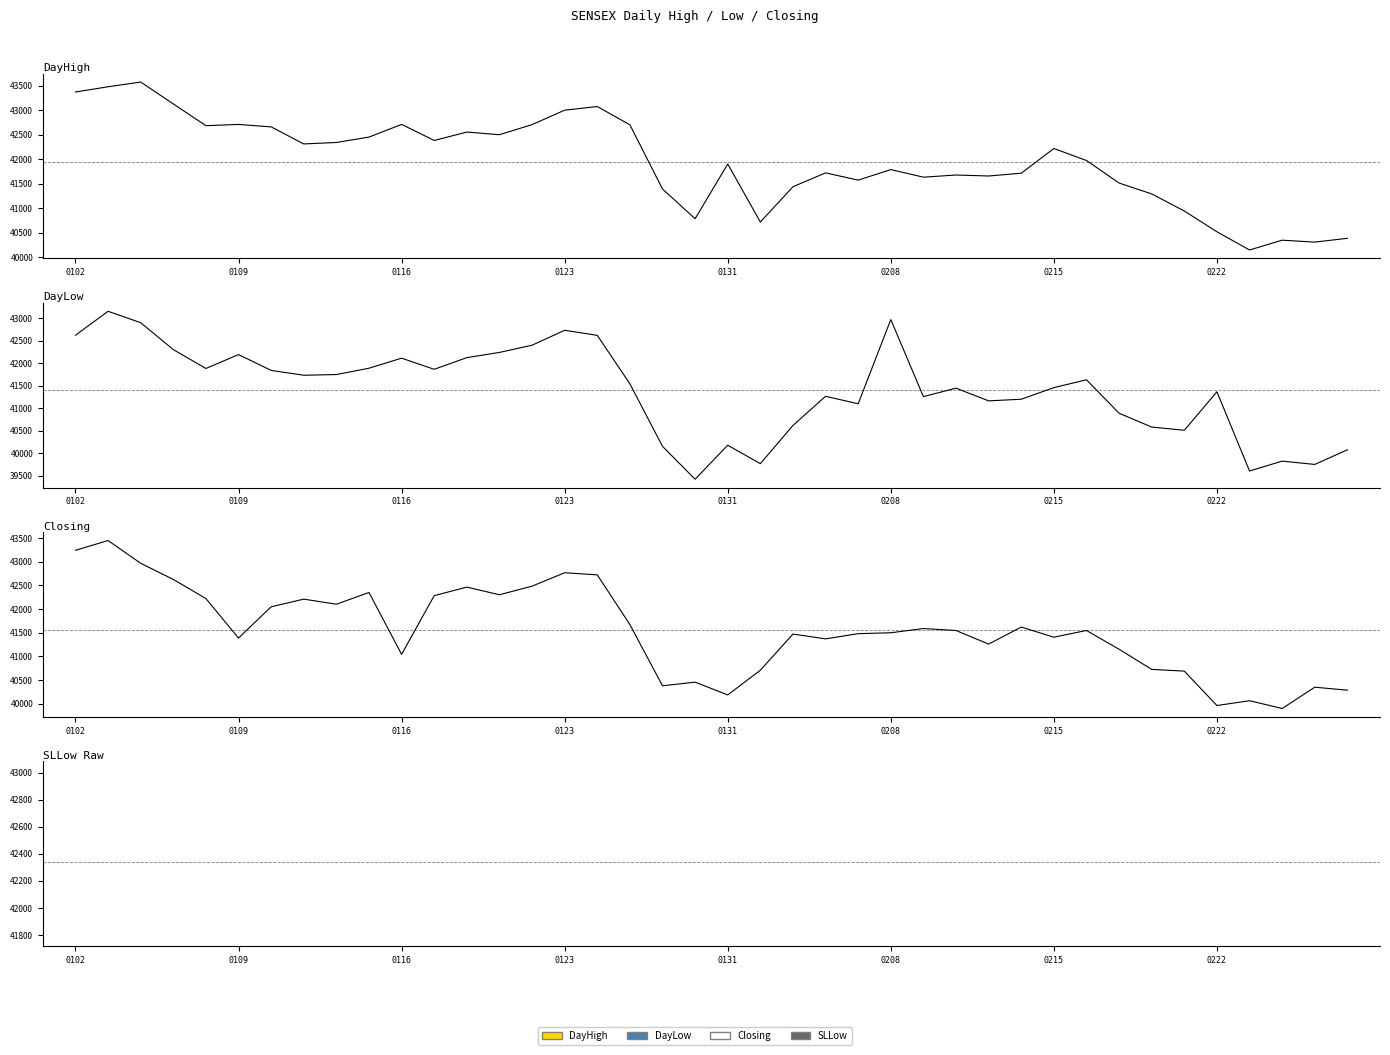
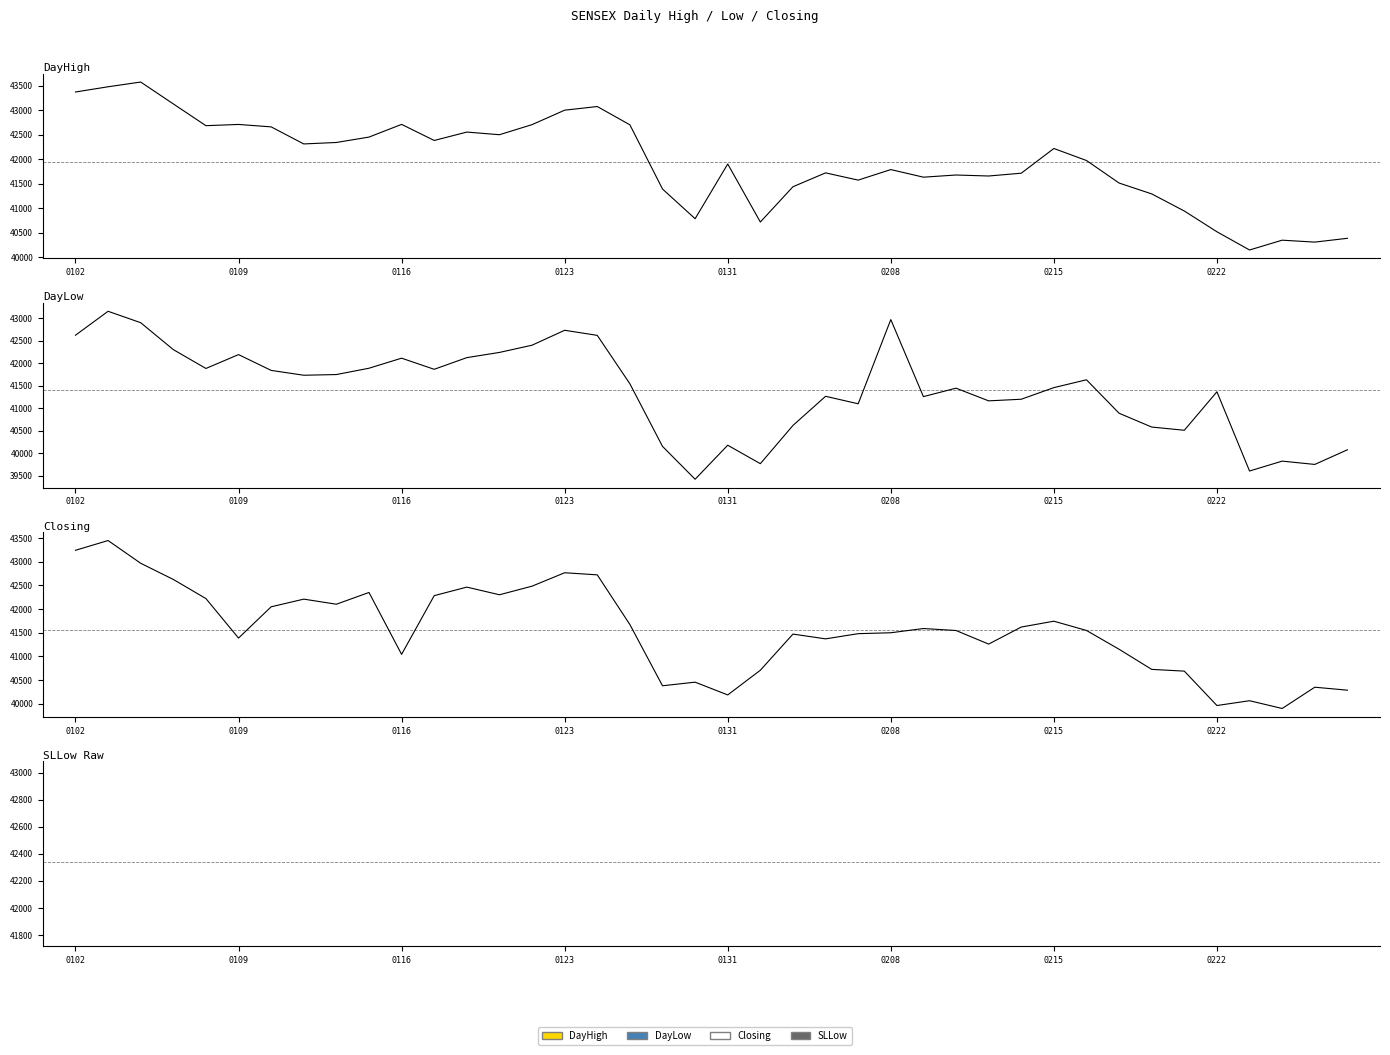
Closing, 0215: 41400 -> 41700
